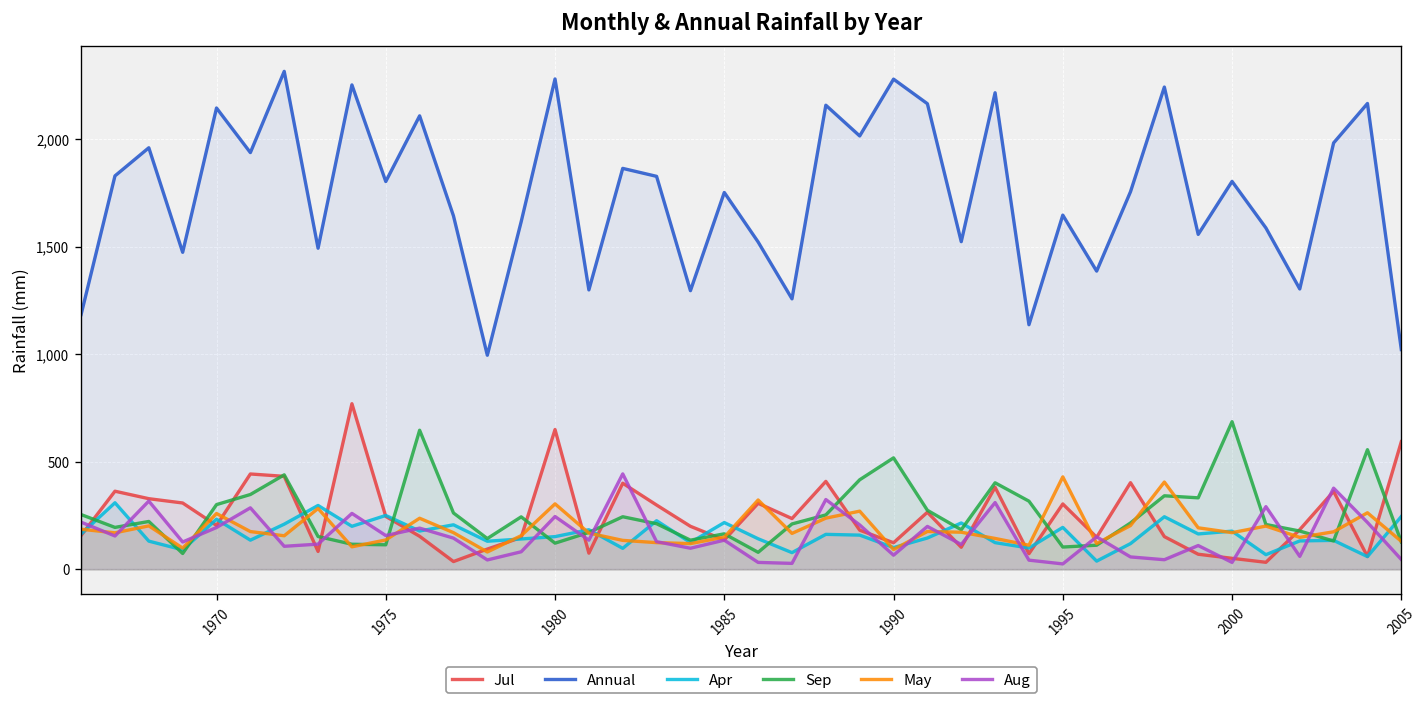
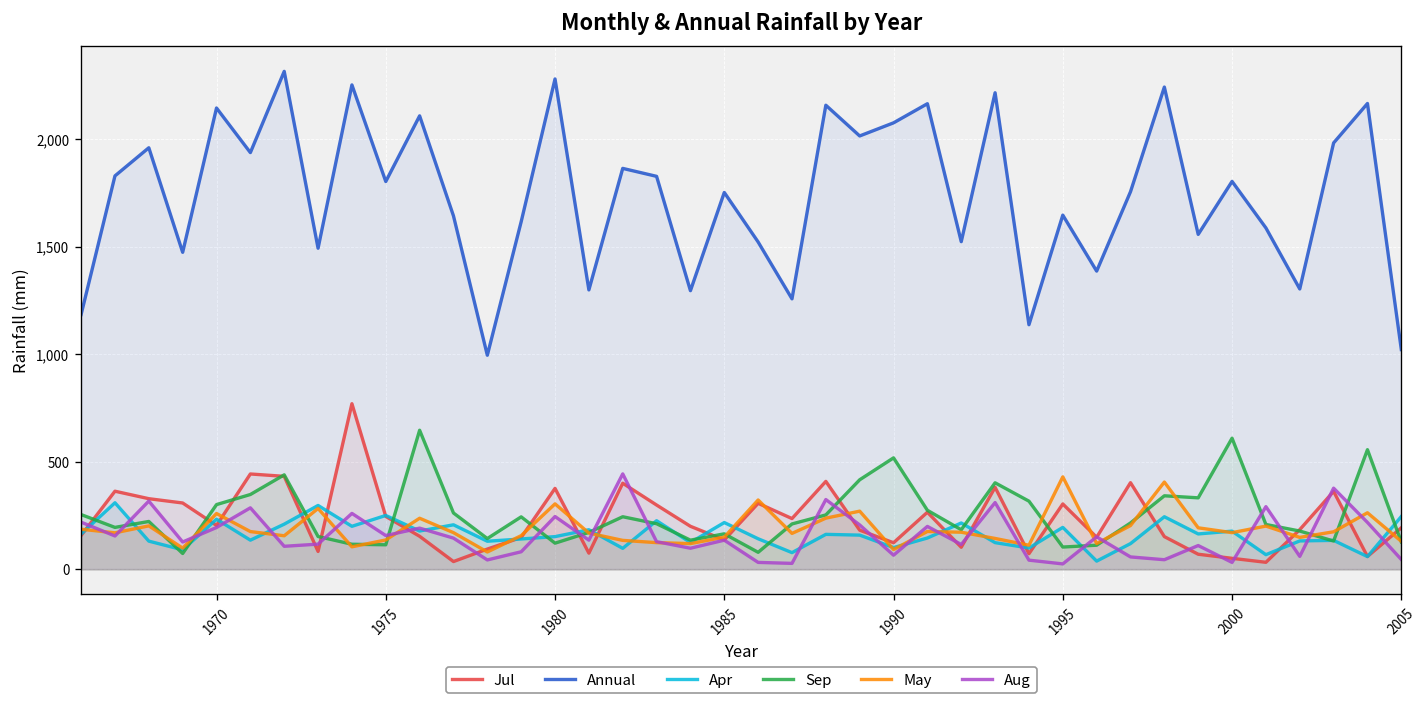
Jul, 1980: 650 -> 380
Annual, 1990: 2,280 -> 2,080
Sep, 2000: 690 -> 610
Jul, 2005: 590 -> 190
